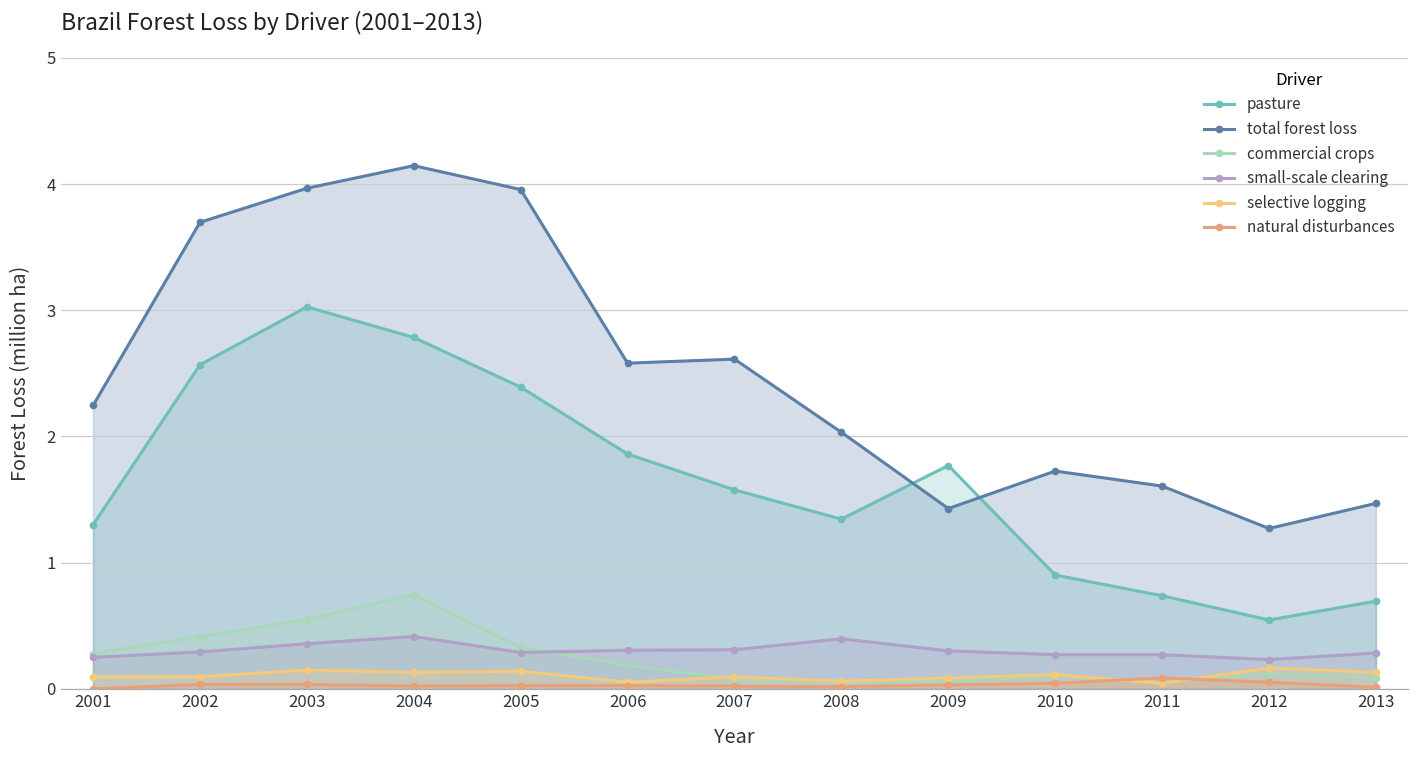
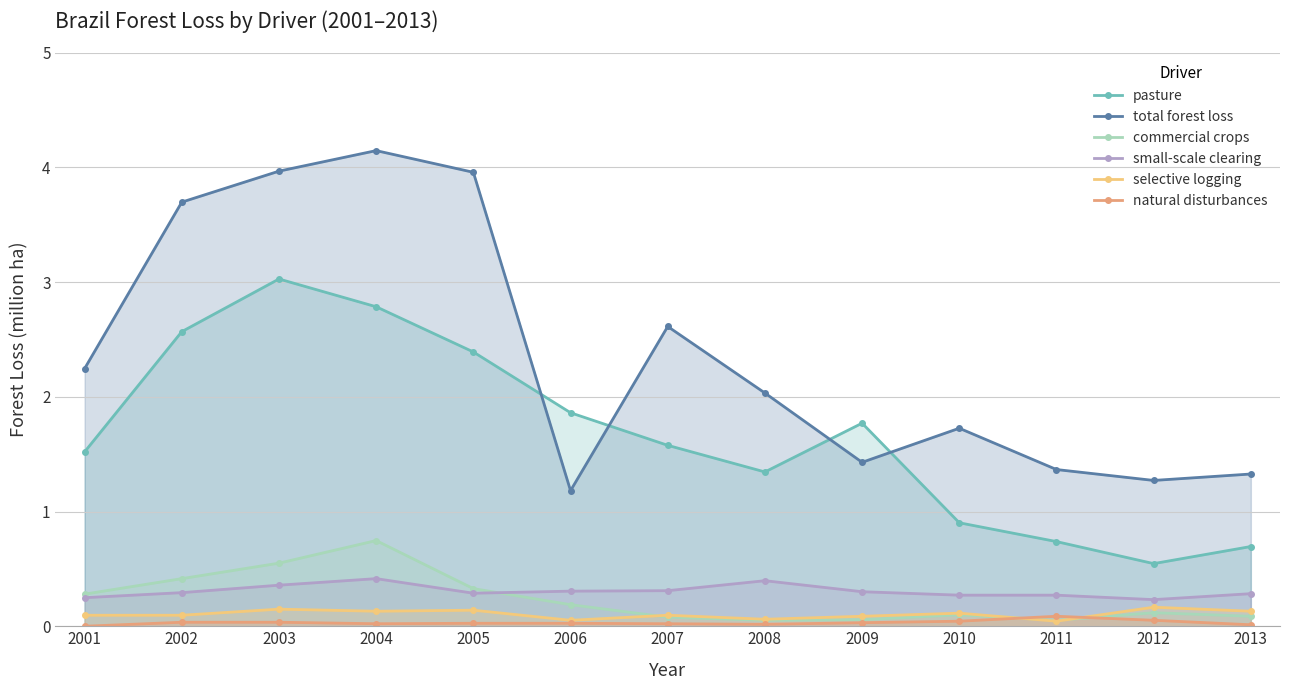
pasture, 2001: 1.30 -> 1.52
total forest loss, 2006: 2.58 -> 1.18
total forest loss, 2011: 1.61 -> 1.37
total forest loss, 2013: 1.47 -> 1.33
